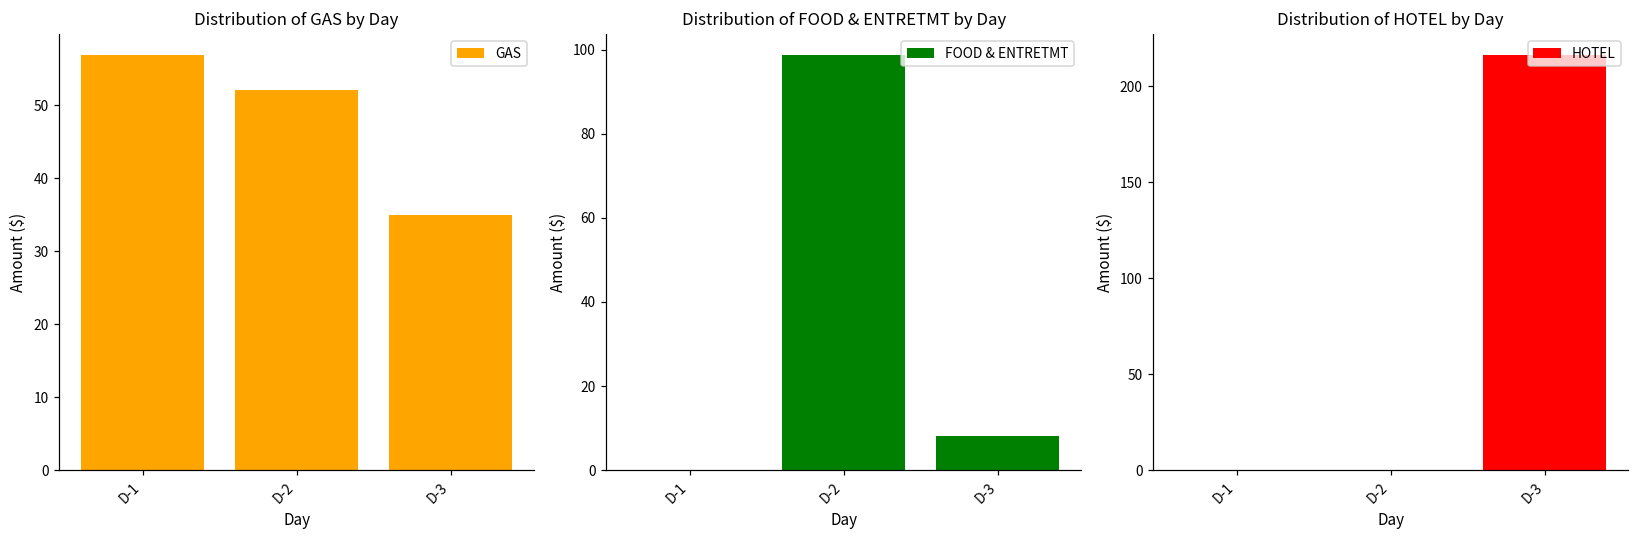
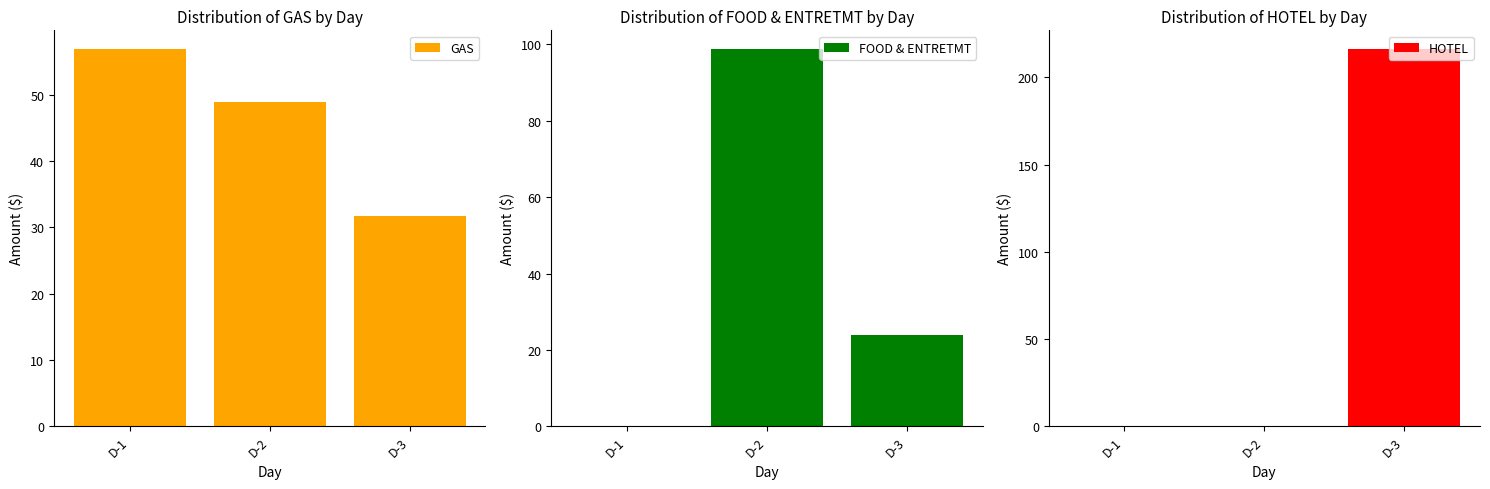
Distribution of GAS by Day, D-2: 52 -> 49
Distribution of GAS by Day, D-3: 35 -> 32
Distribution of FOOD & ENTRETMT by Day, D-3: 8 -> 24
